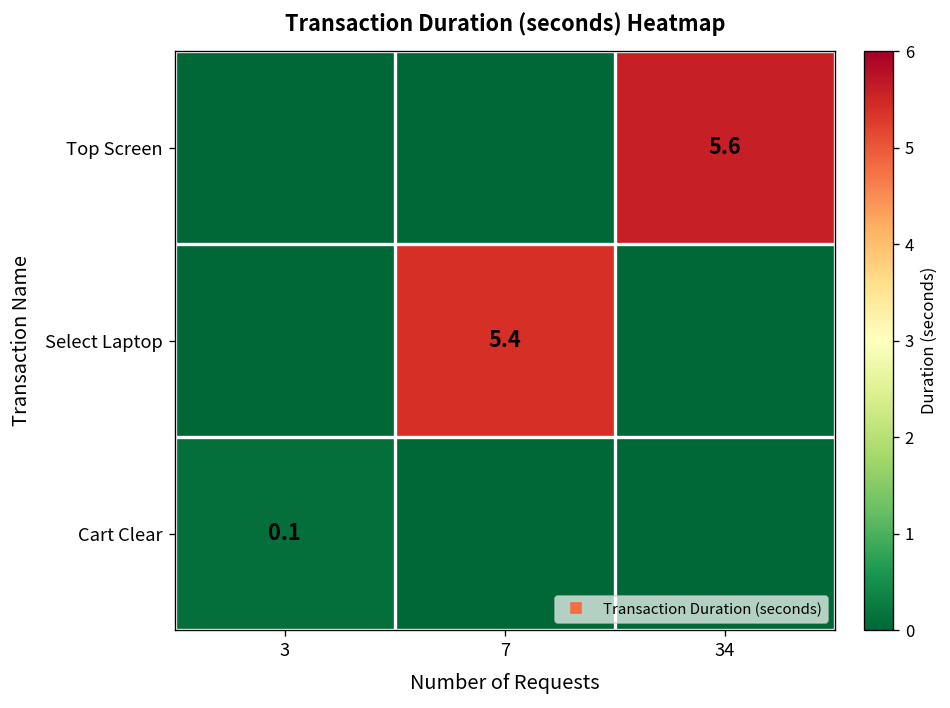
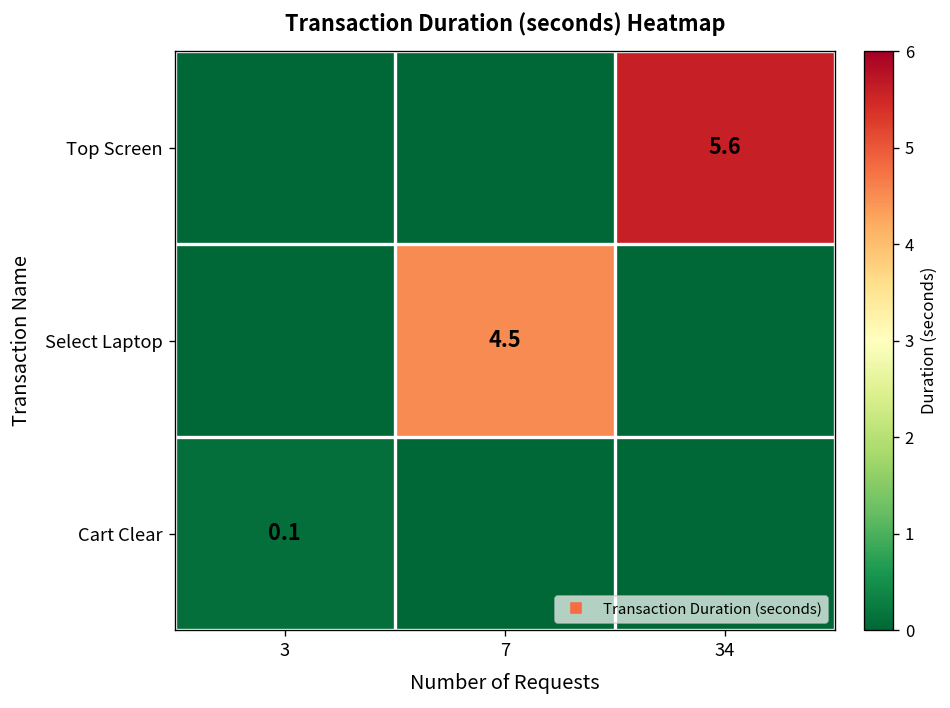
Select Laptop, 7: 5.4 -> 4.5
